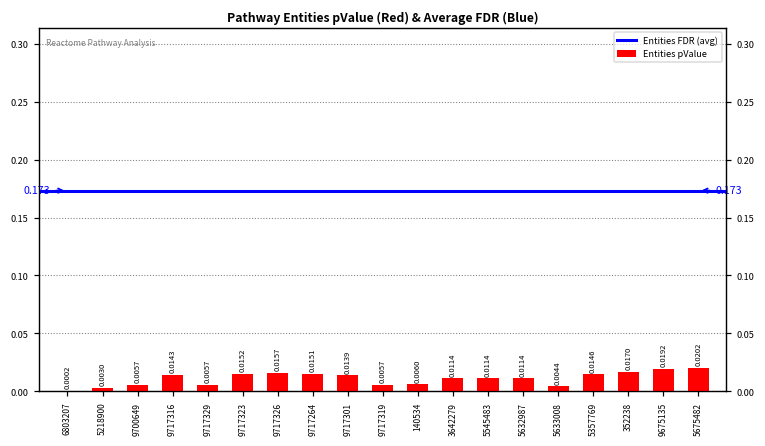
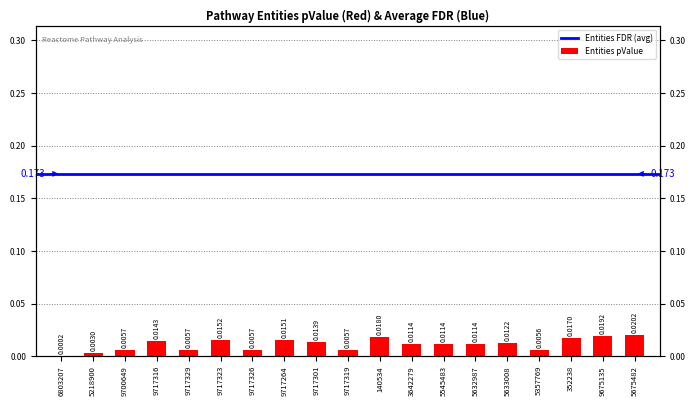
9717326: 0.0157 -> 0.0057
140534: 0.0060 -> 0.0180
5633008: 0.0044 -> 0.0122
5357769: 0.0146 -> 0.0056
